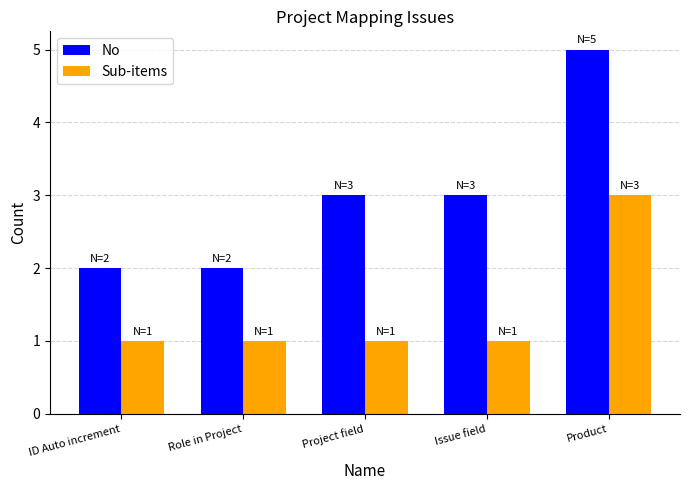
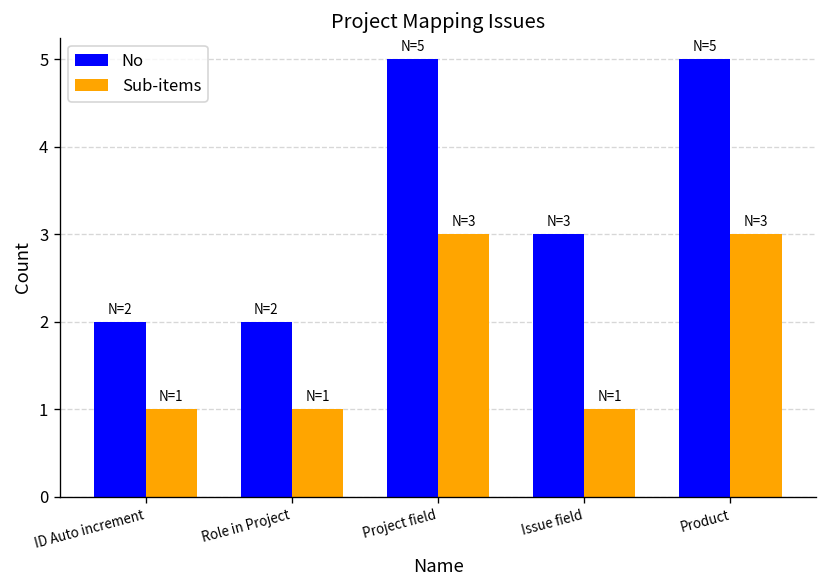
No, Project field: 3 -> 5
Sub-items, Project field: 1 -> 3
